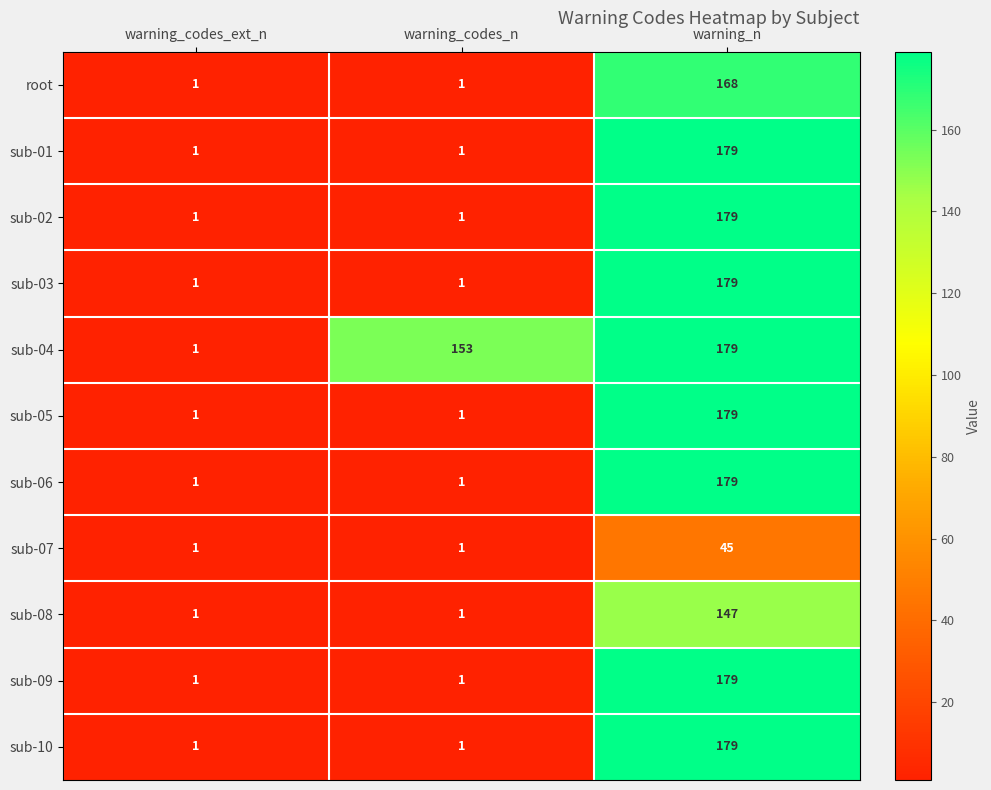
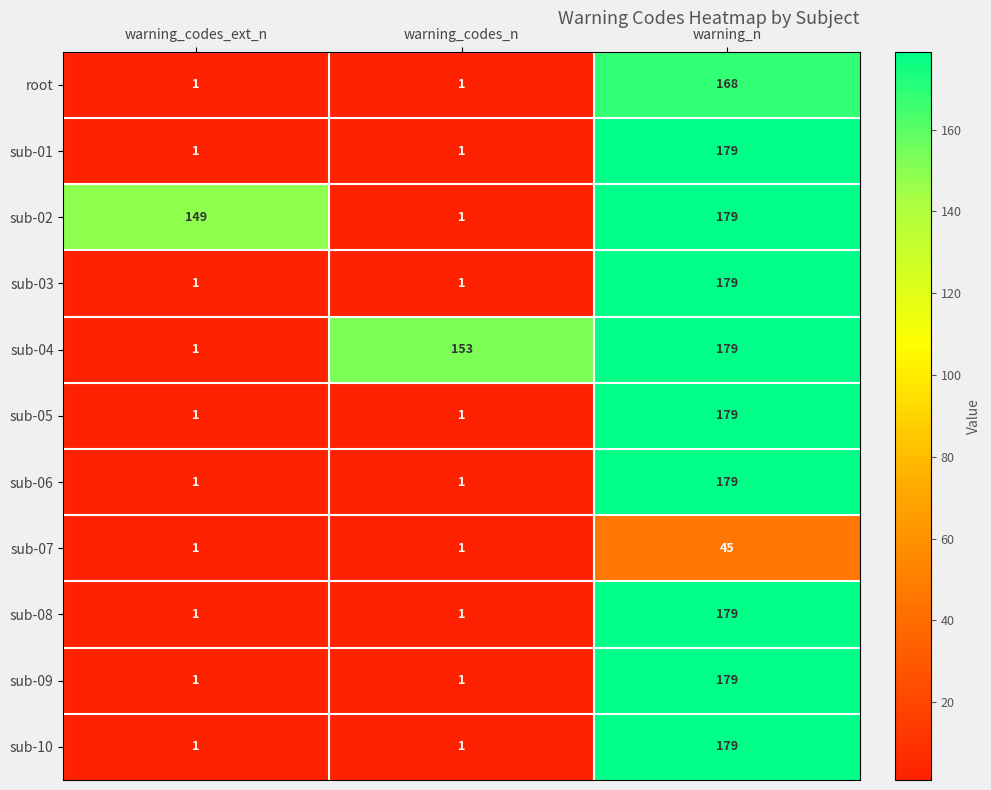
sub-02, warning_codes_ext_n: 1 -> 149
sub-08, warning_n: 147 -> 179
